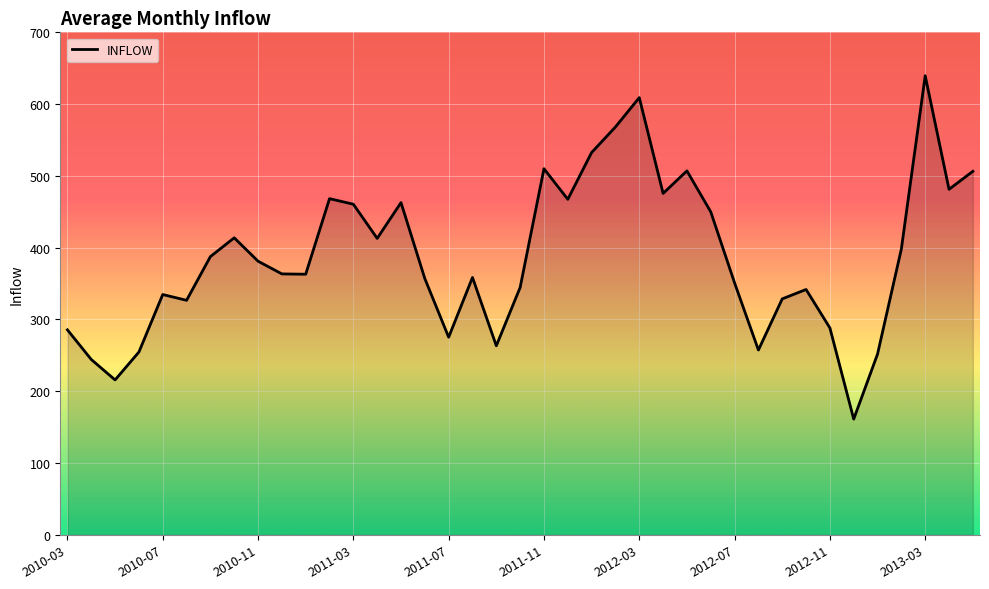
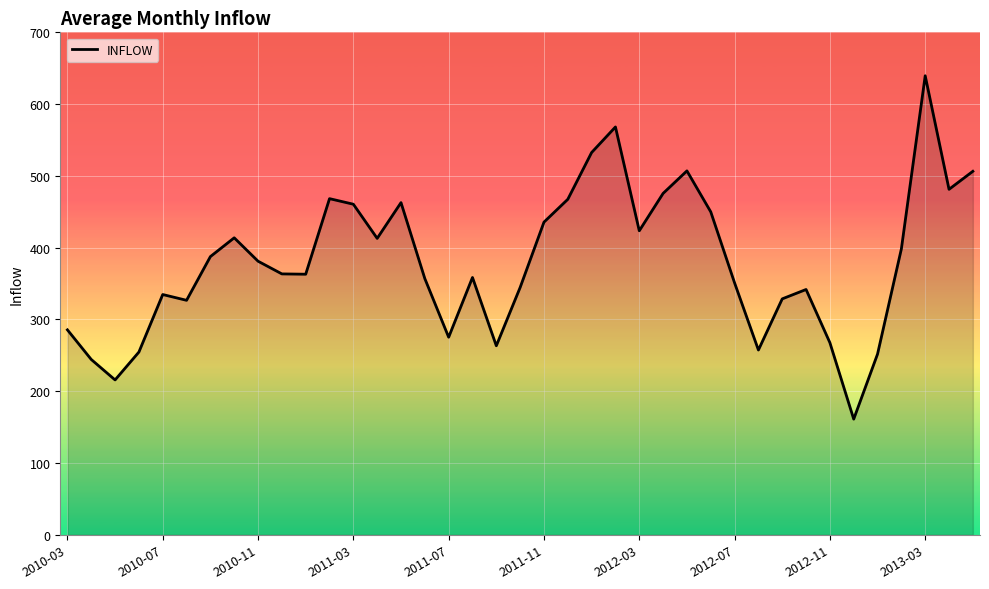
2011-11: 510 -> 440
2012-03: 610 -> 420
2012-11: 290 -> 270
